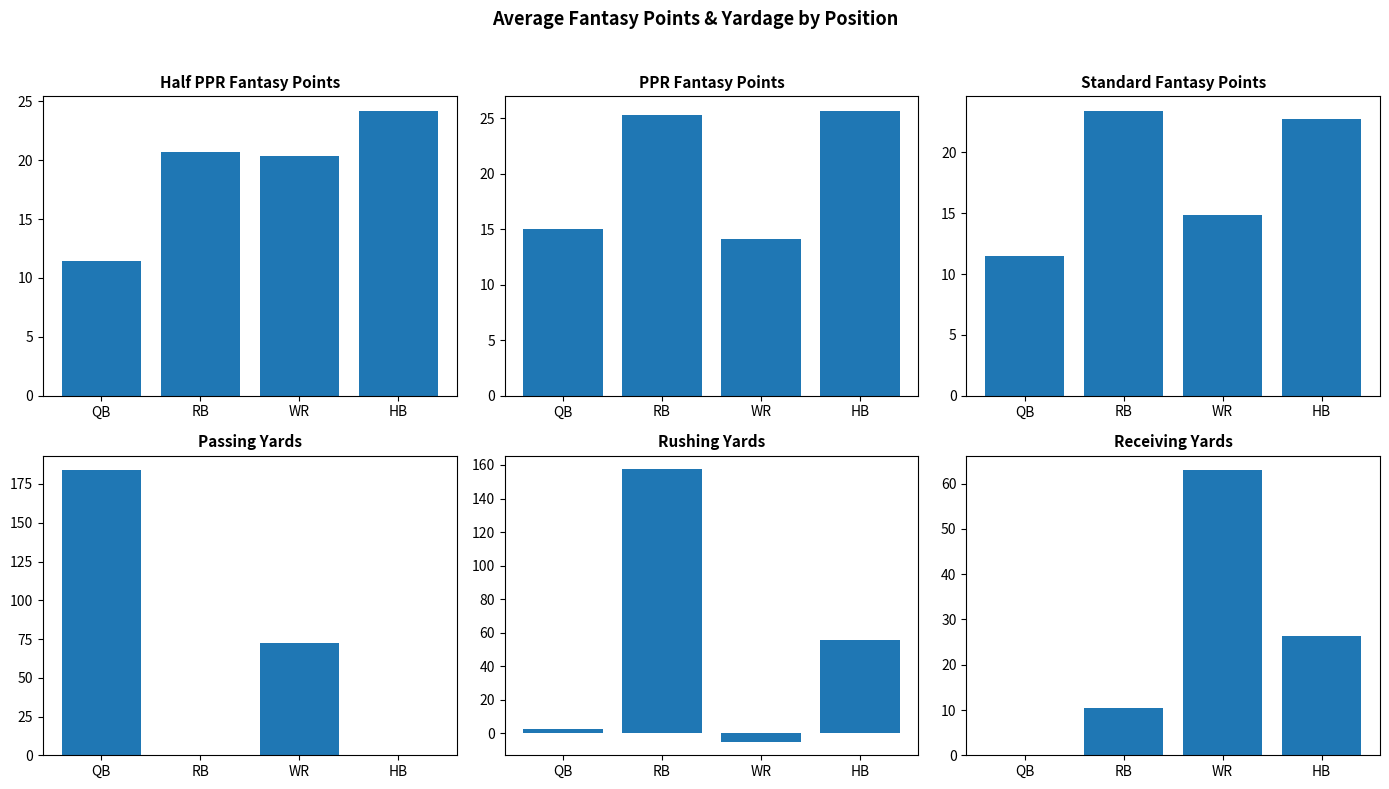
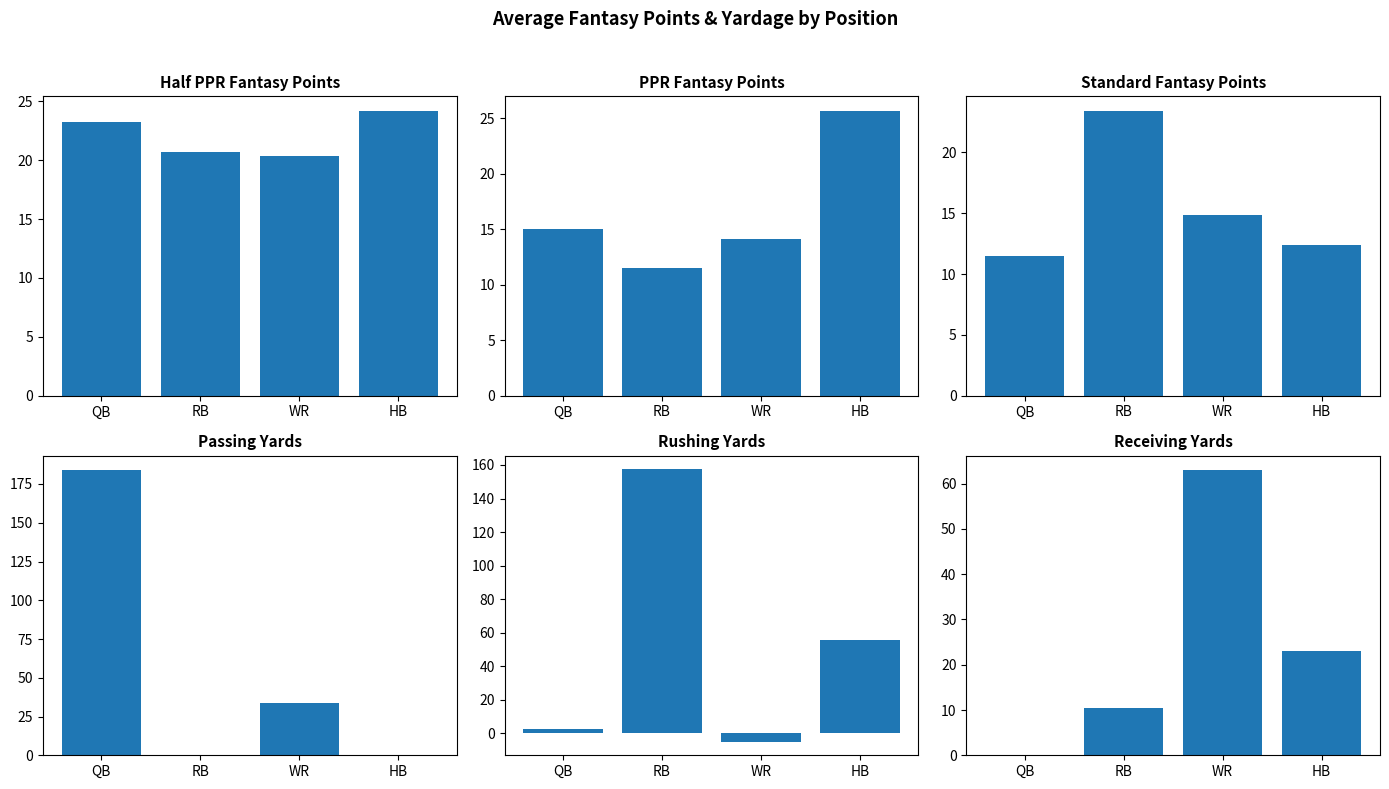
Half PPR Fantasy Points, QB: 11.5 -> 23.2
PPR Fantasy Points, RB: 25.3 -> 11.5
Standard Fantasy Points, HB: 22.7 -> 12.4
Passing Yards, WR: 72 -> 34
Receiving Yards, HB: 26 -> 23
